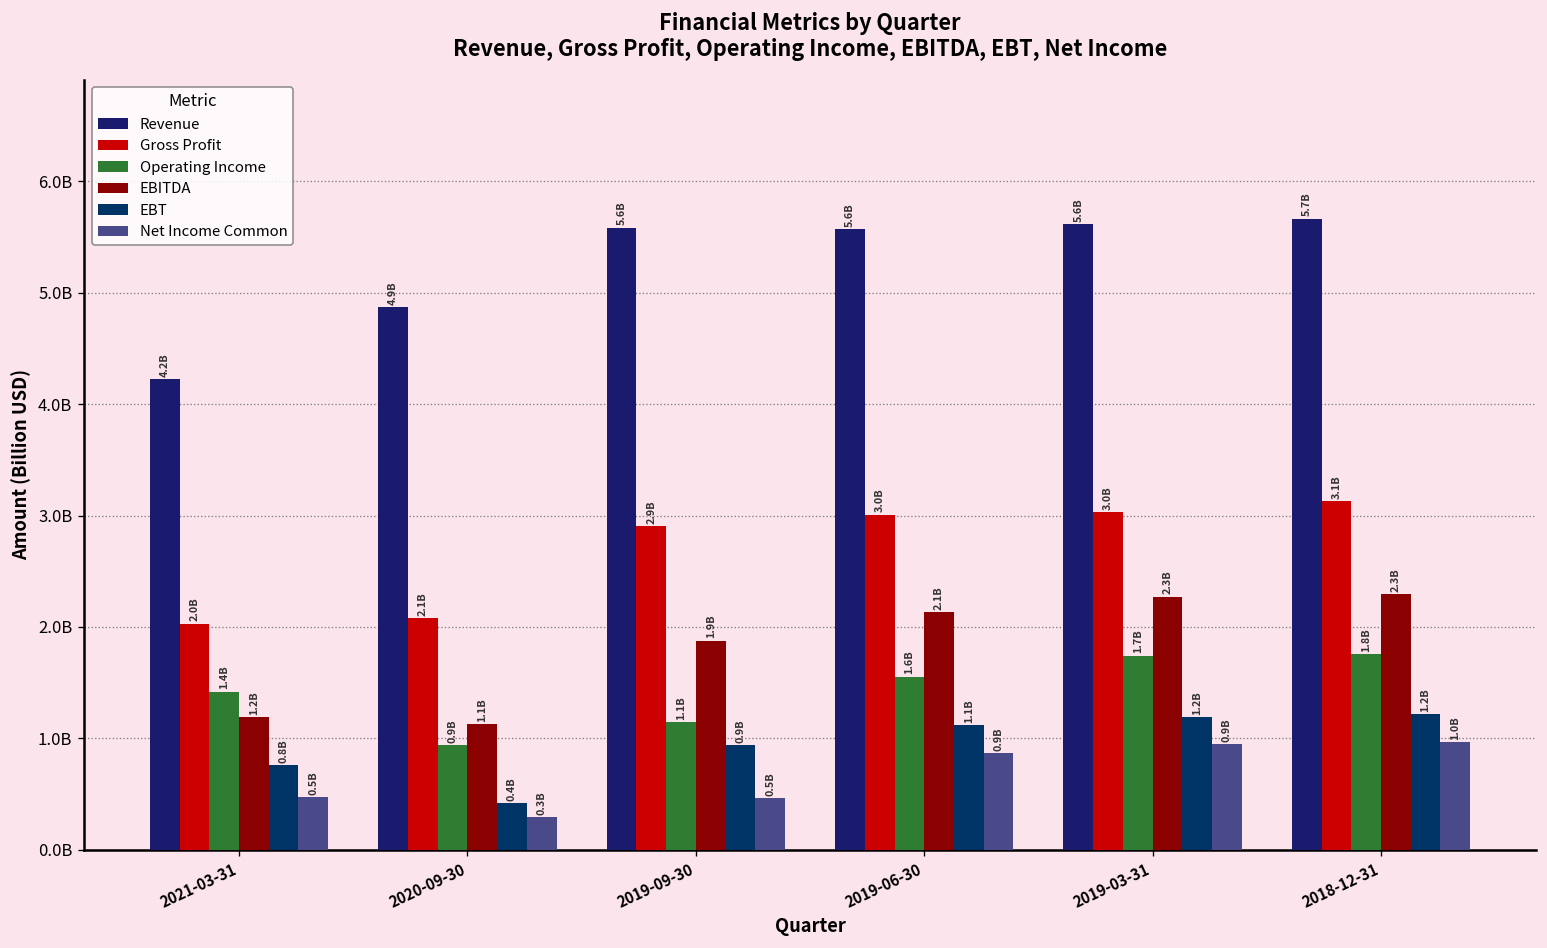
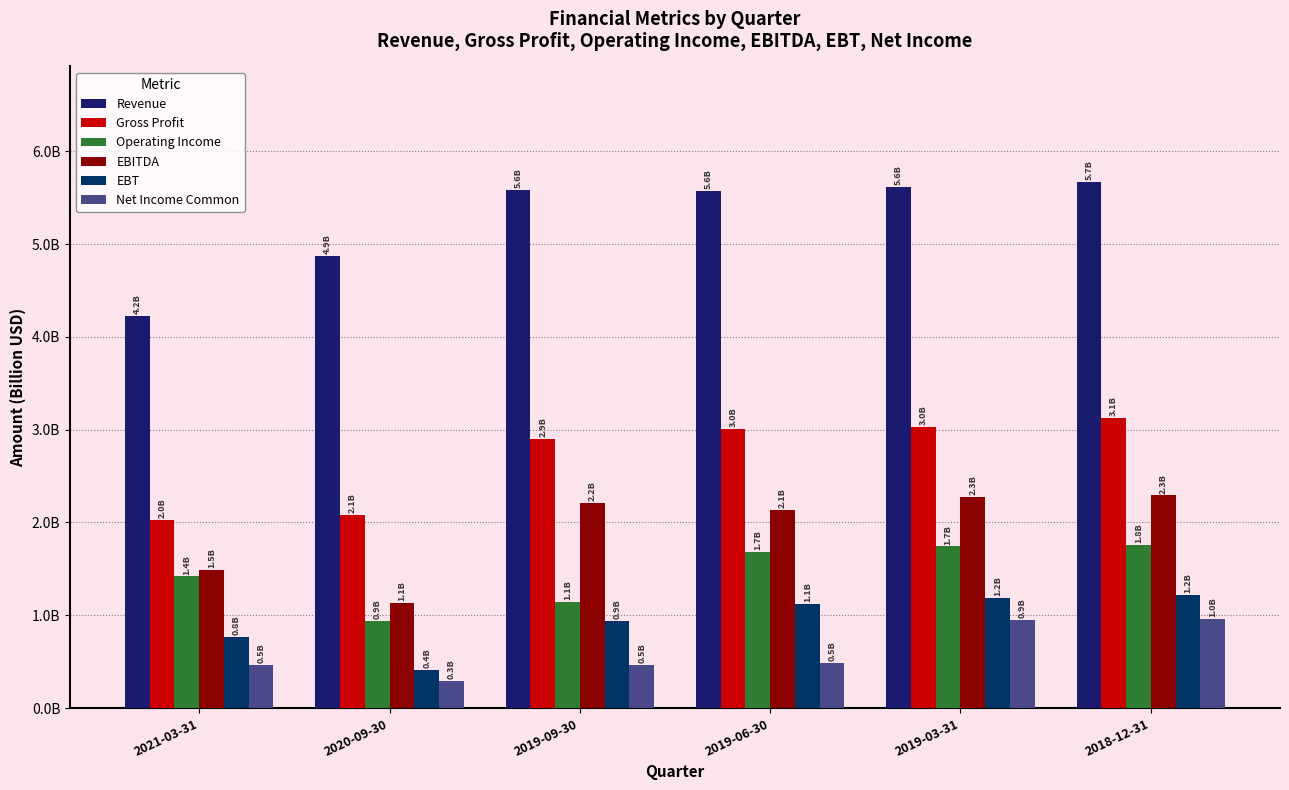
EBITDA, 2021-03-31: 1.2B -> 1.5B
EBITDA, 2019-09-30: 1.9B -> 2.2B
Operating Income, 2019-06-30: 1.6B -> 1.7B
Net Income Common, 2019-06-30: 0.9B -> 0.5B
